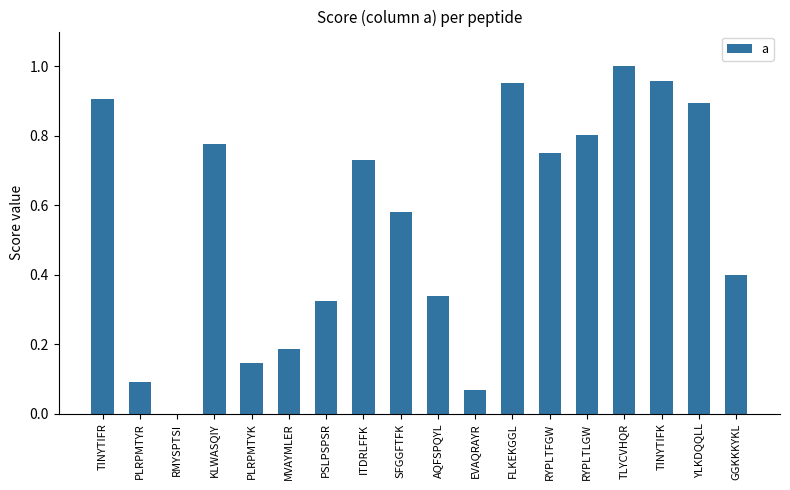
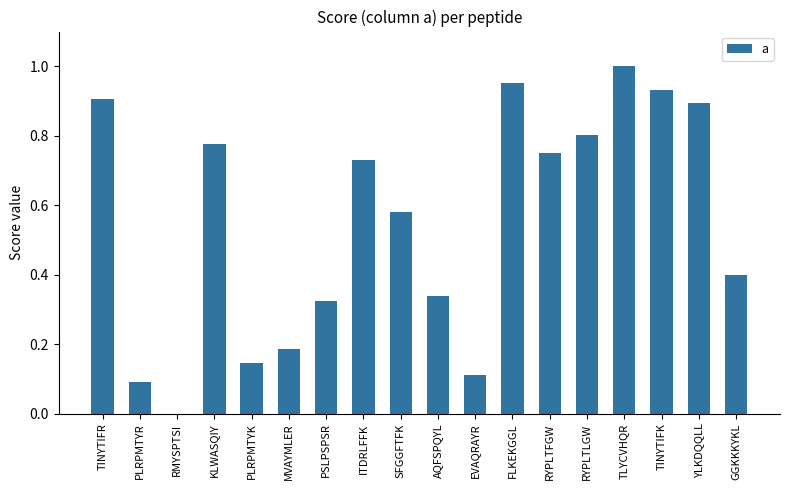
EVAQRAYR: 0.07 -> 0.11
TINYTIFK: 0.96 -> 0.93
